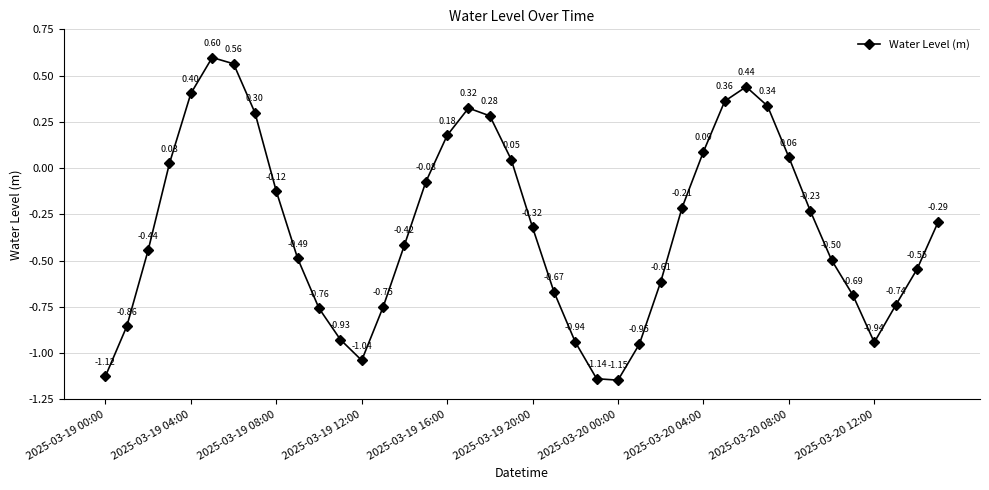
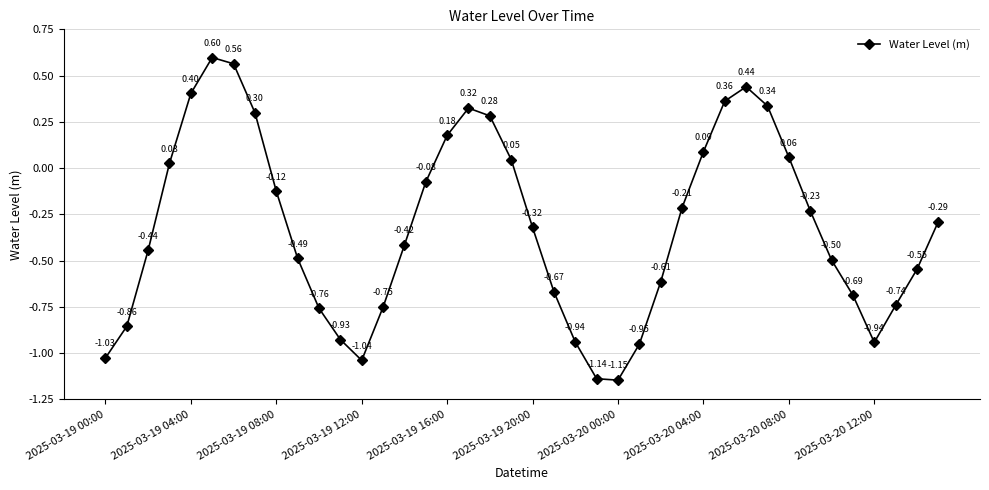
2025-03-19 00:00: -1.12 -> -1.03
